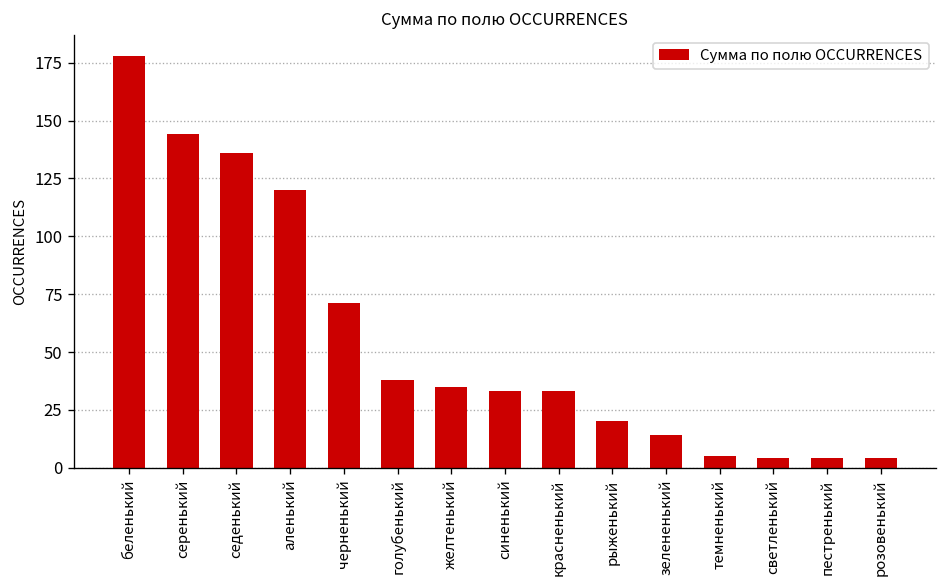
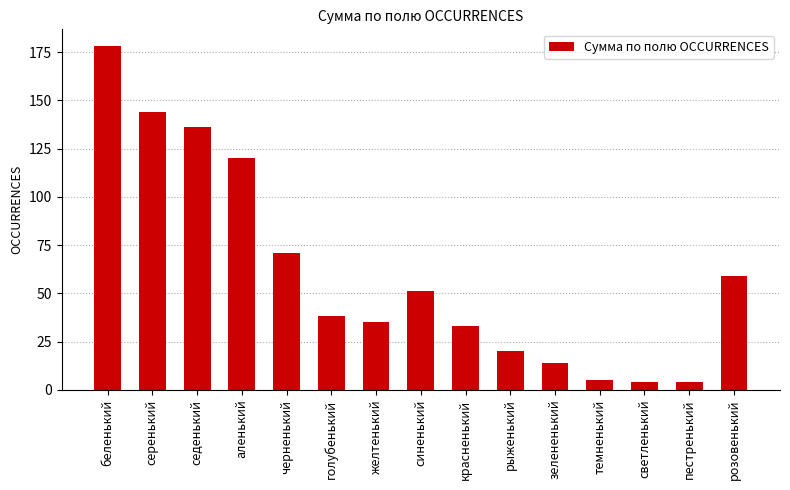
синенький: 33 -> 51
розовенький: 4 -> 59
